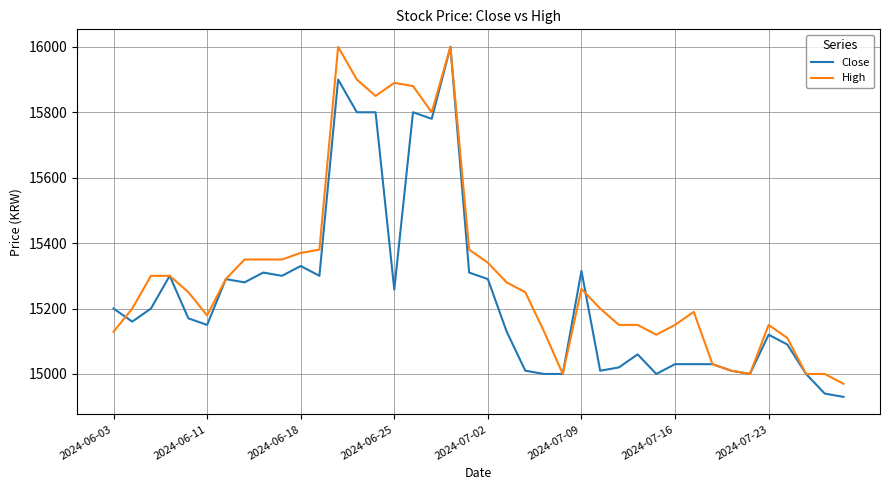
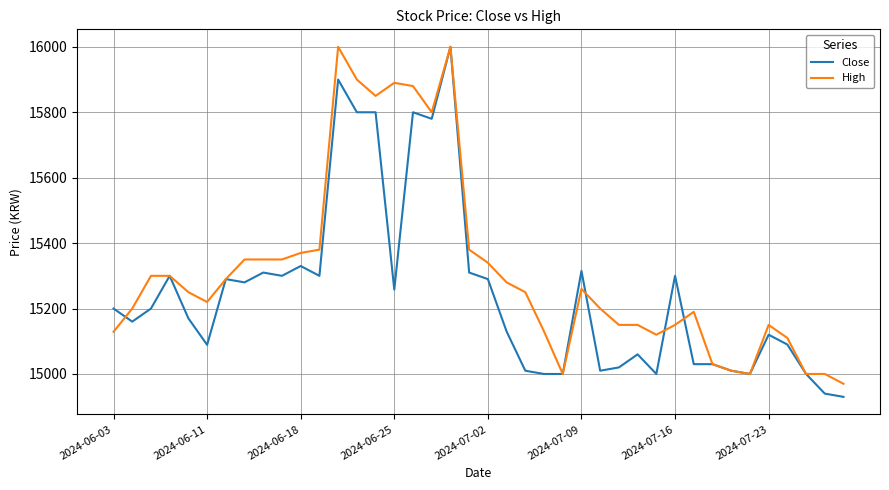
Close, 2024-06-11: 15150 -> 15090
High, 2024-06-11: 15180 -> 15220
Close, 2024-07-16: 15030 -> 15300
